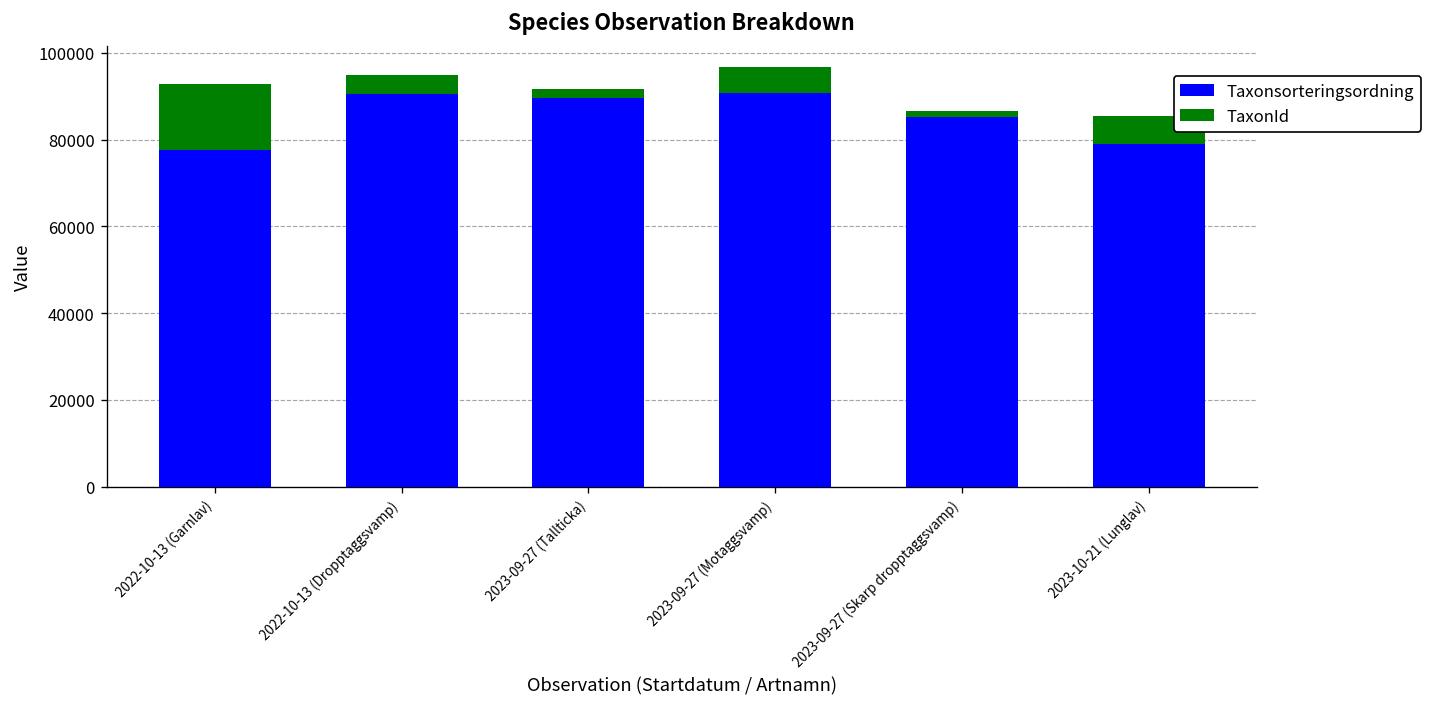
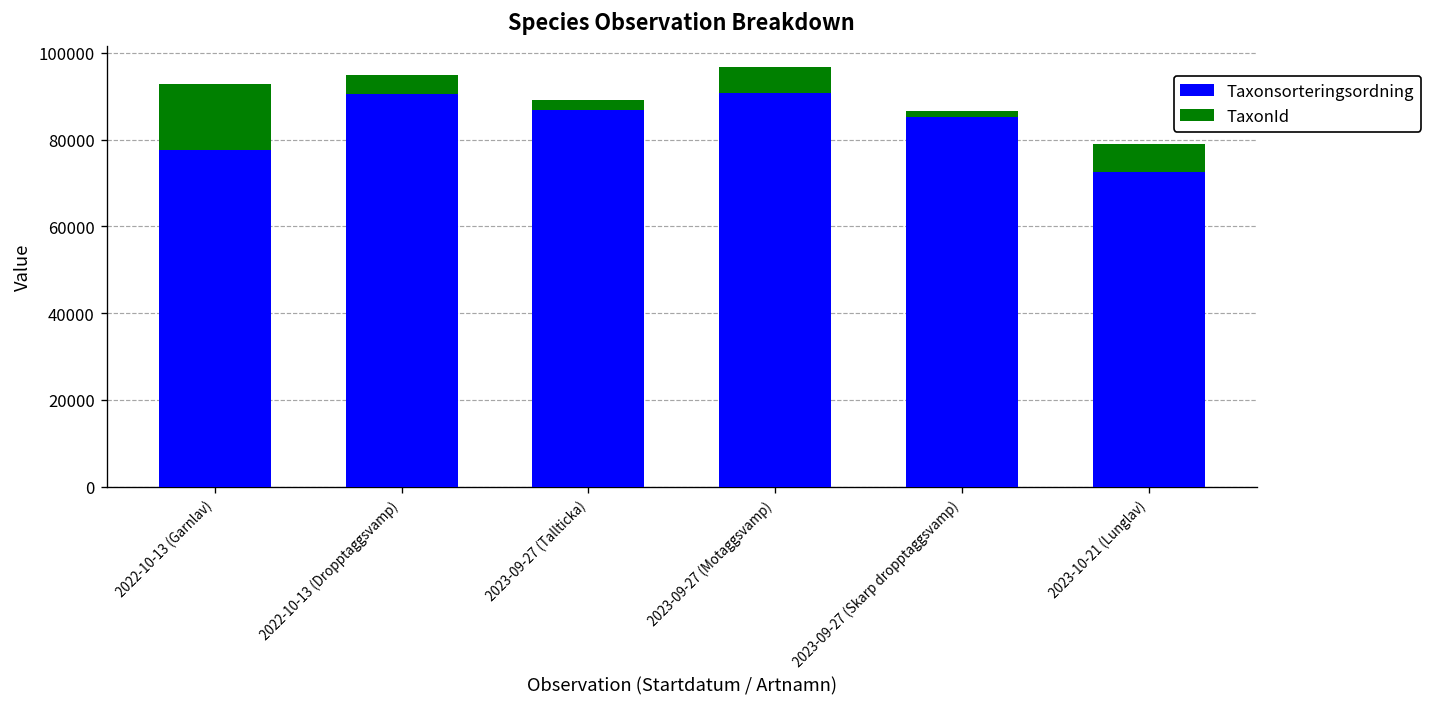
Taxonsorteringsordning, 2023-09-27 (Tallticka): 90000 -> 87000
Taxonsorteringsordning, 2023-10-21 (Lunglav): 79000 -> 72000
